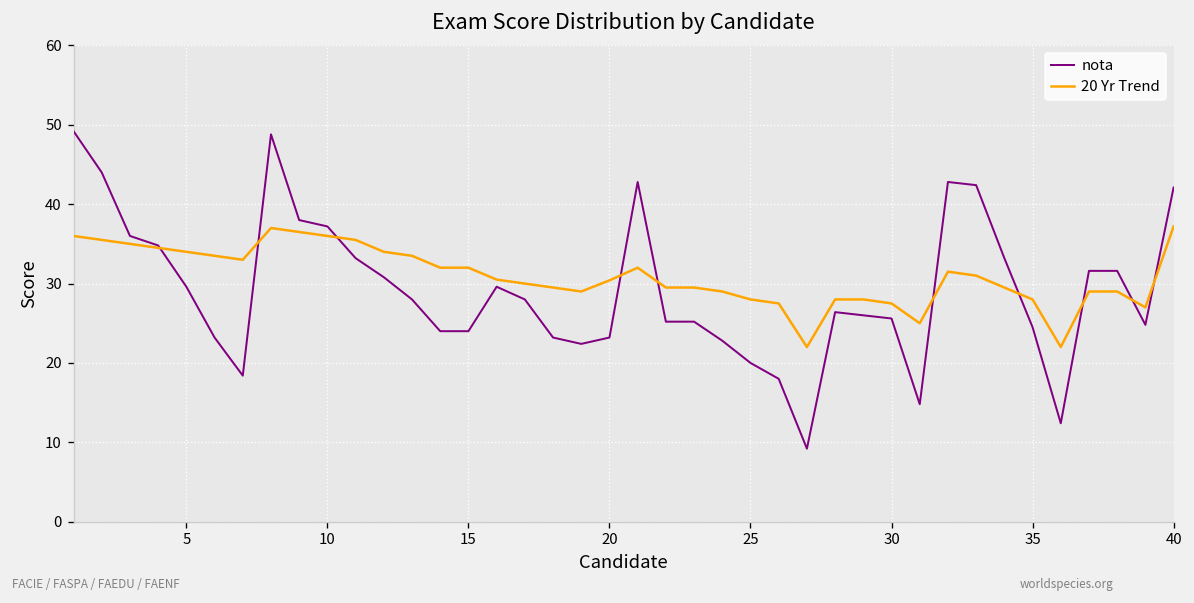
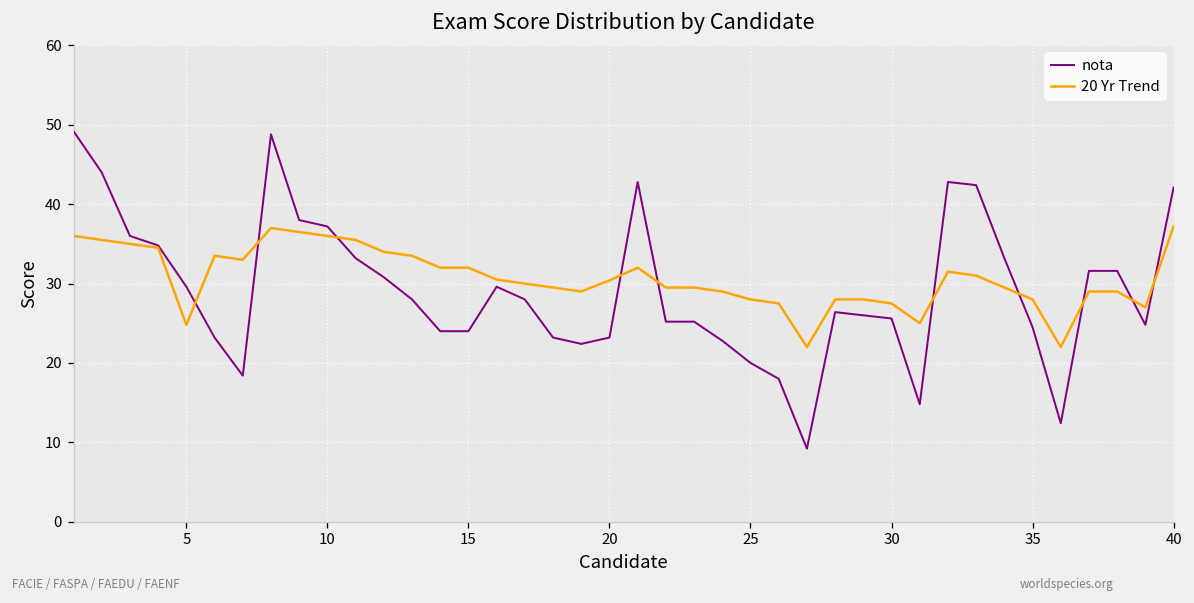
20 Yr Trend, 5: 34 -> 25
